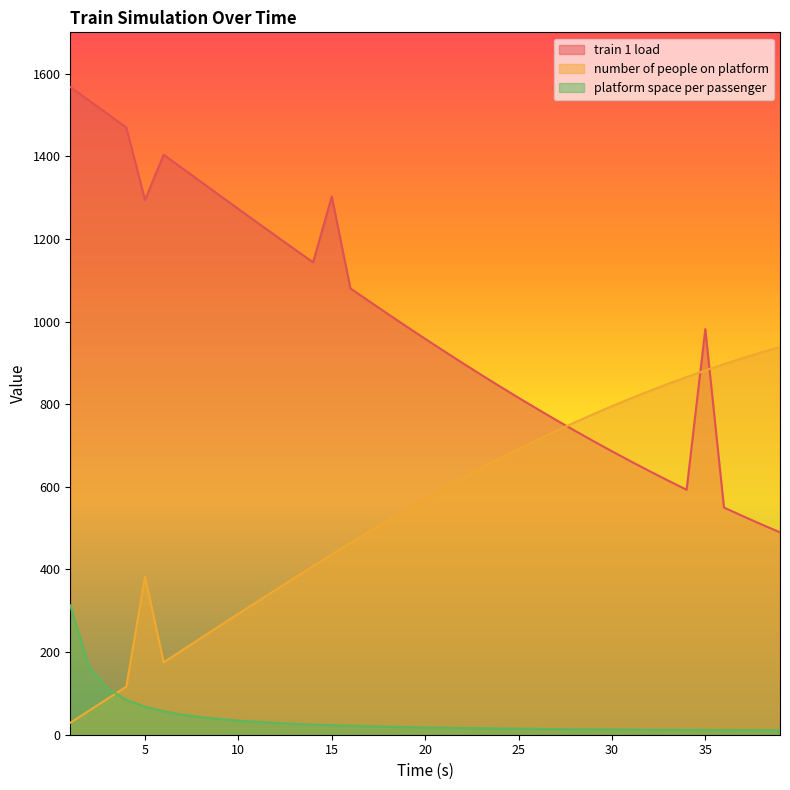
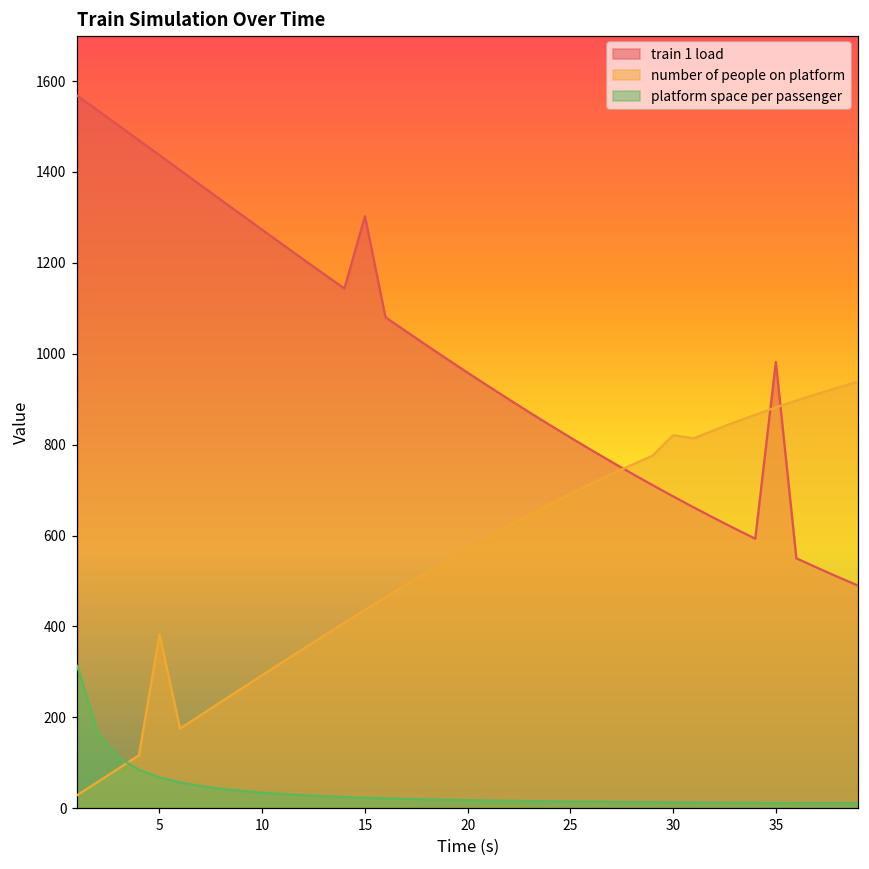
train 1 load, 5: 1290 -> 1440
number of people on platform, 30: 800 -> 820
